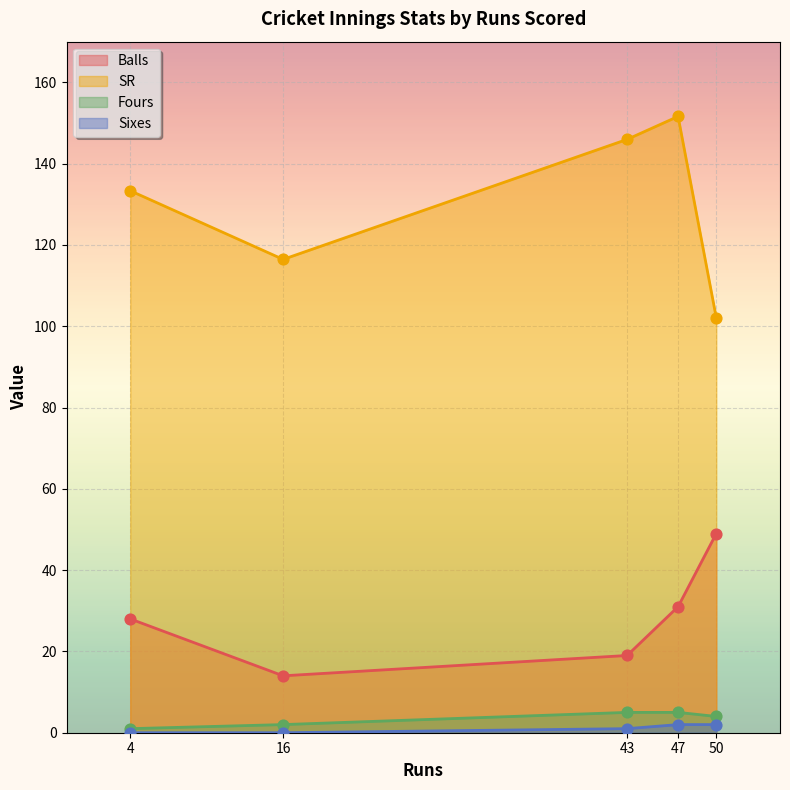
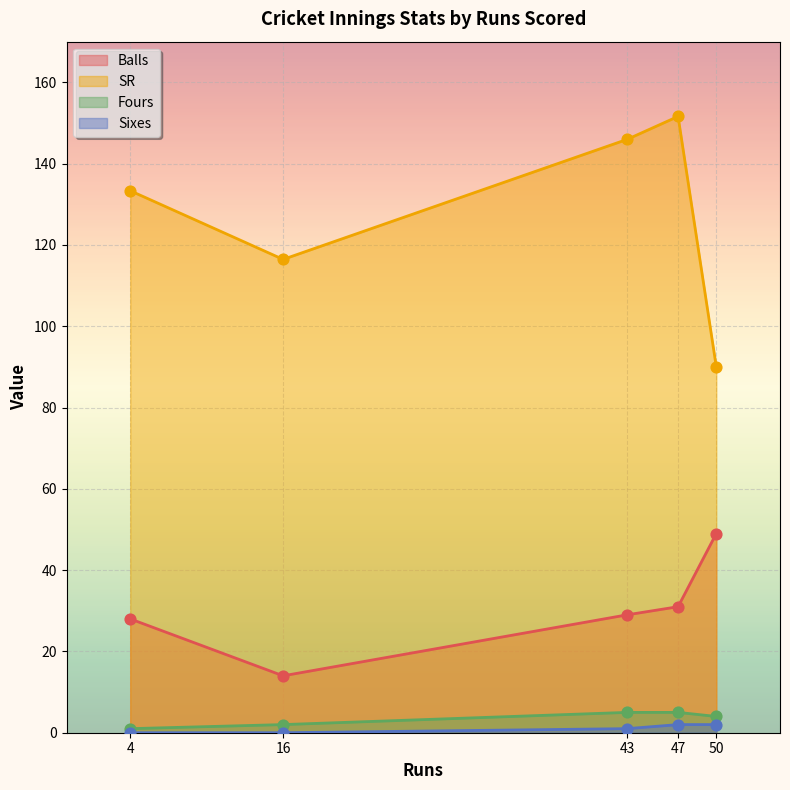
Balls, 43: 19 -> 29
SR, 50: 102 -> 90
